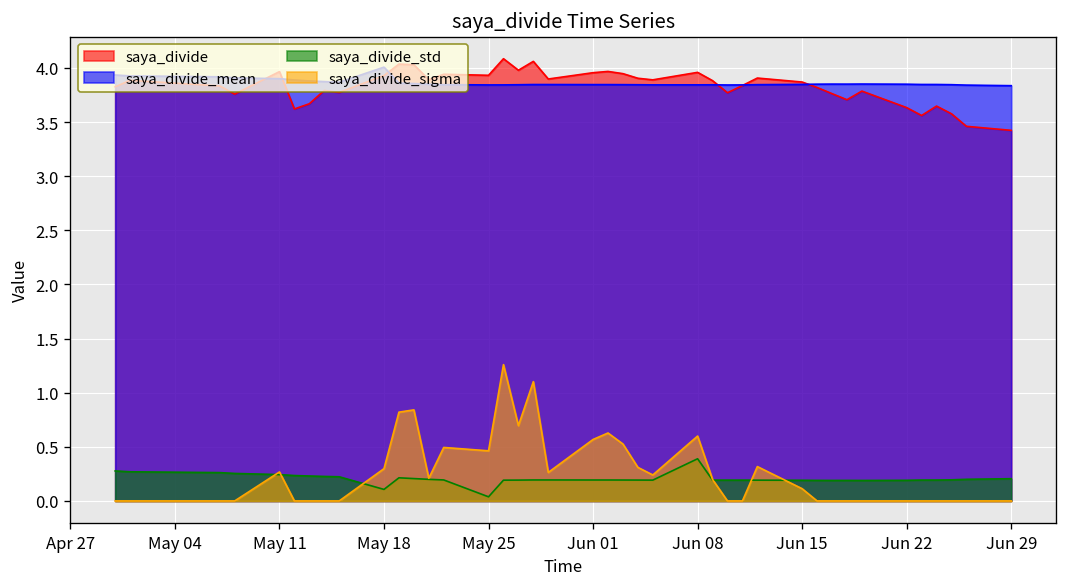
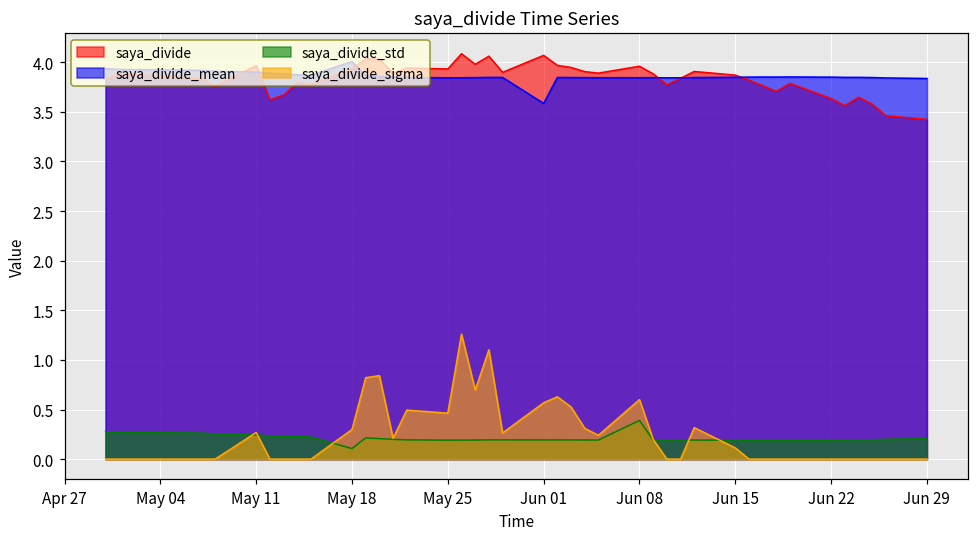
saya_divide_std, May 25: 0.0 -> 0.2
saya_divide, Jun 01: 4.0 -> 4.1
saya_divide_mean, Jun 01: 3.8 -> 3.6
